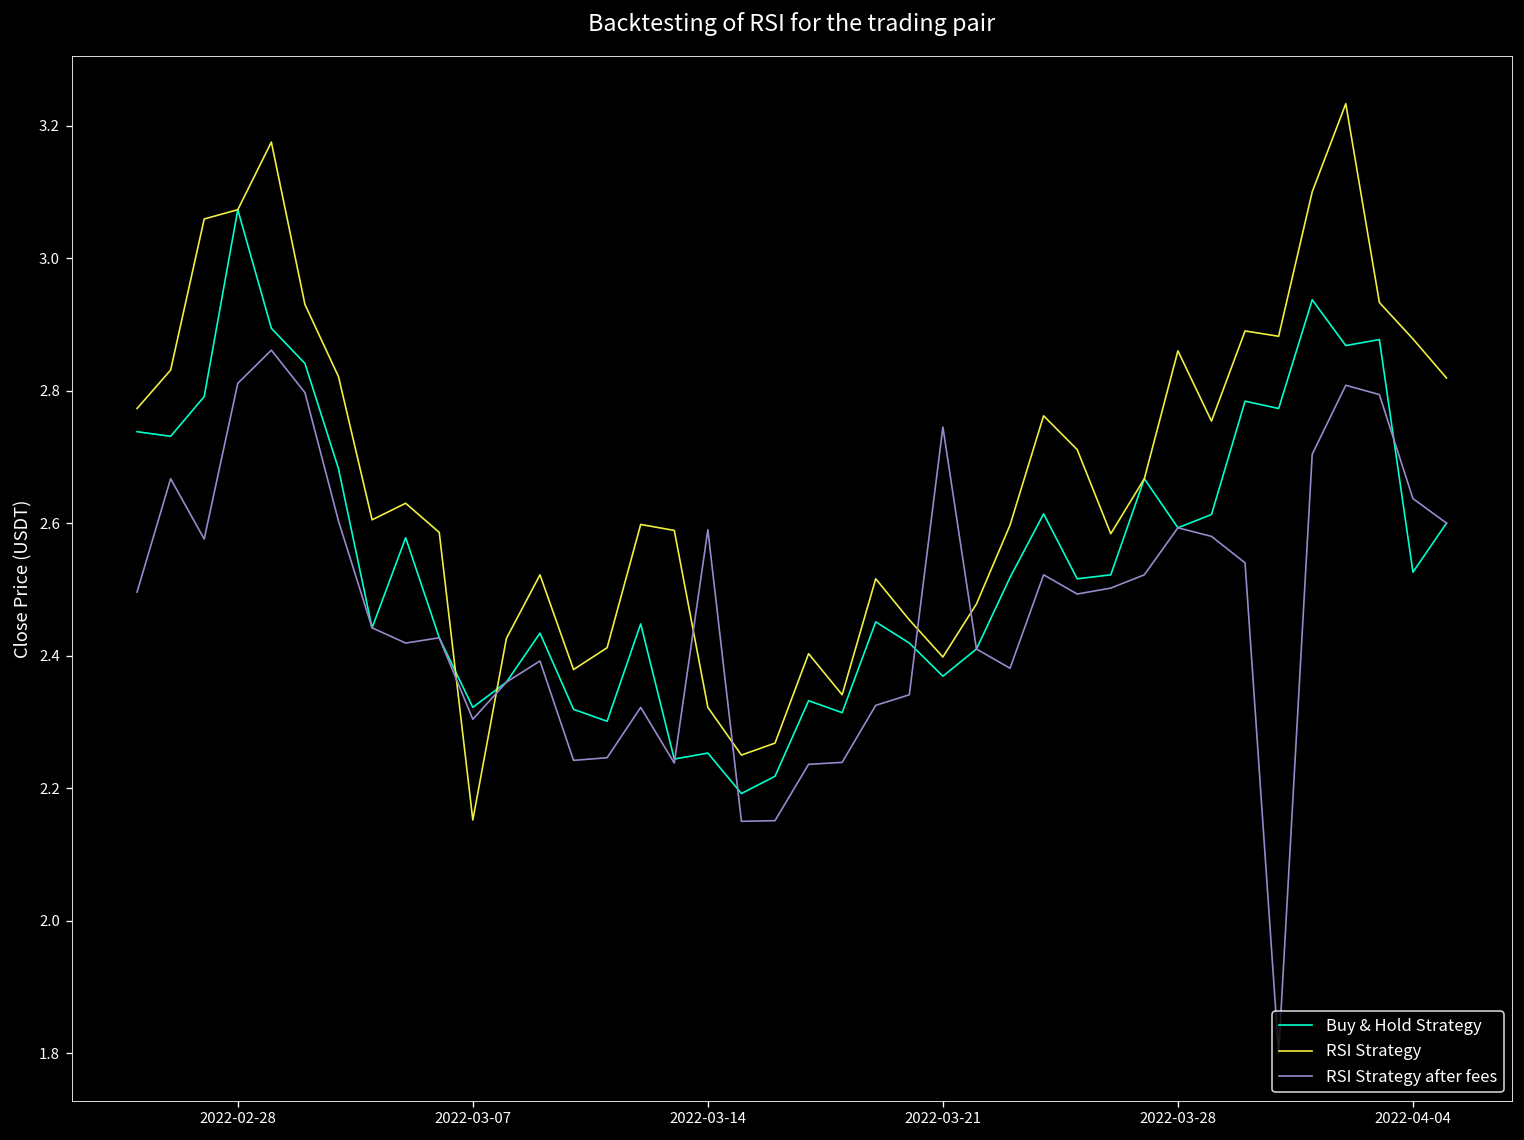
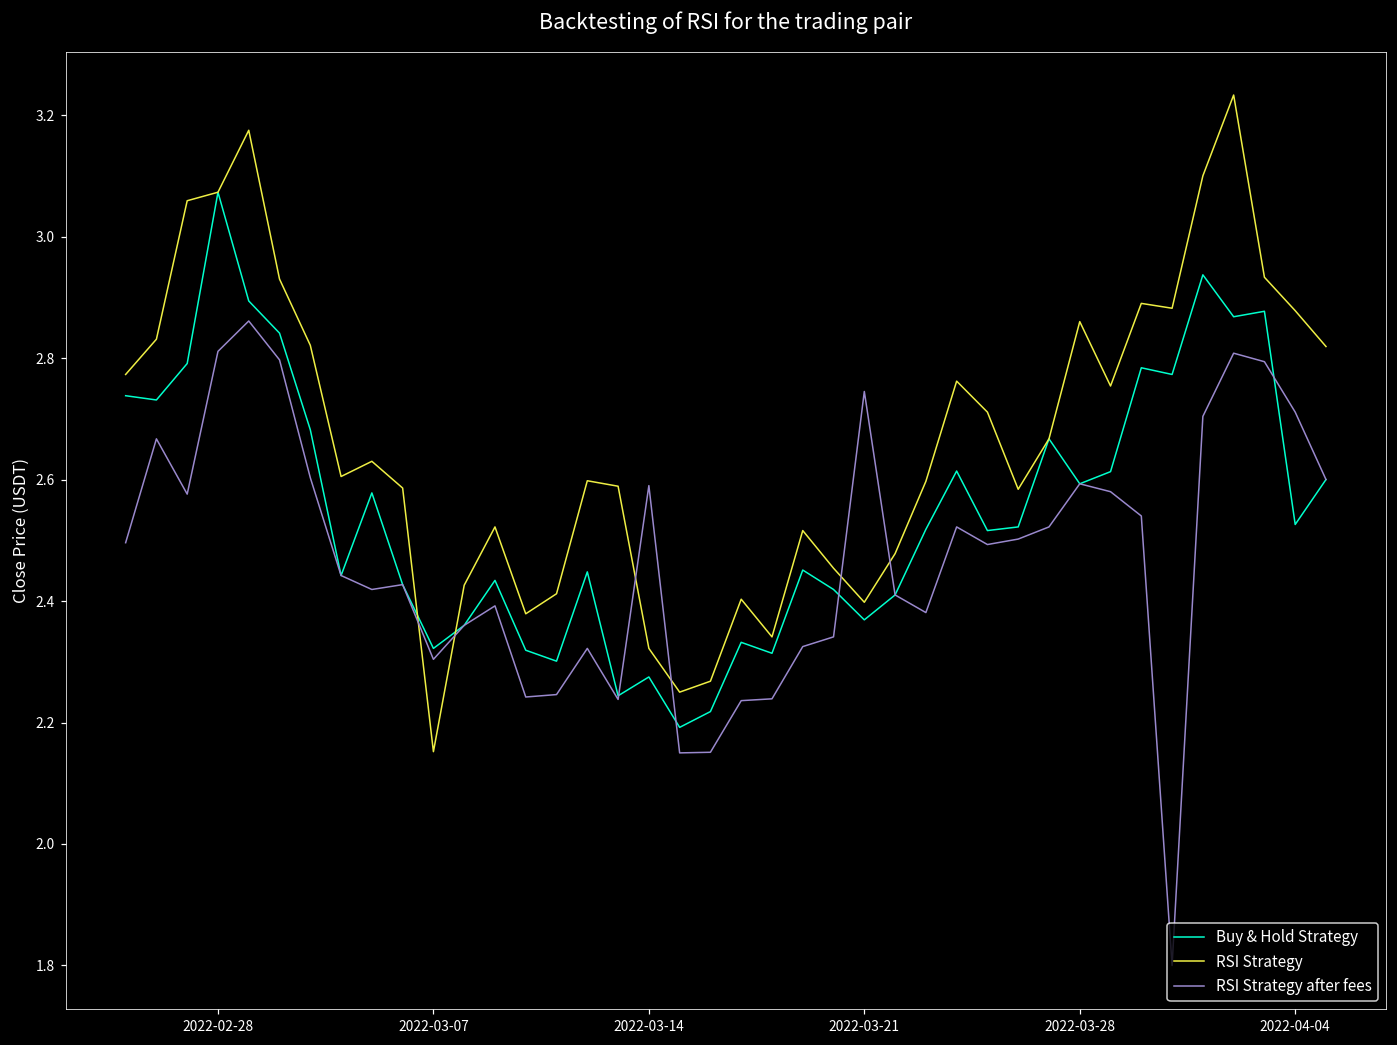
Buy & Hold Strategy, 2022-03-14: 2.25 -> 2.28
RSI Strategy after fees, 2022-04-04: 2.64 -> 2.71
